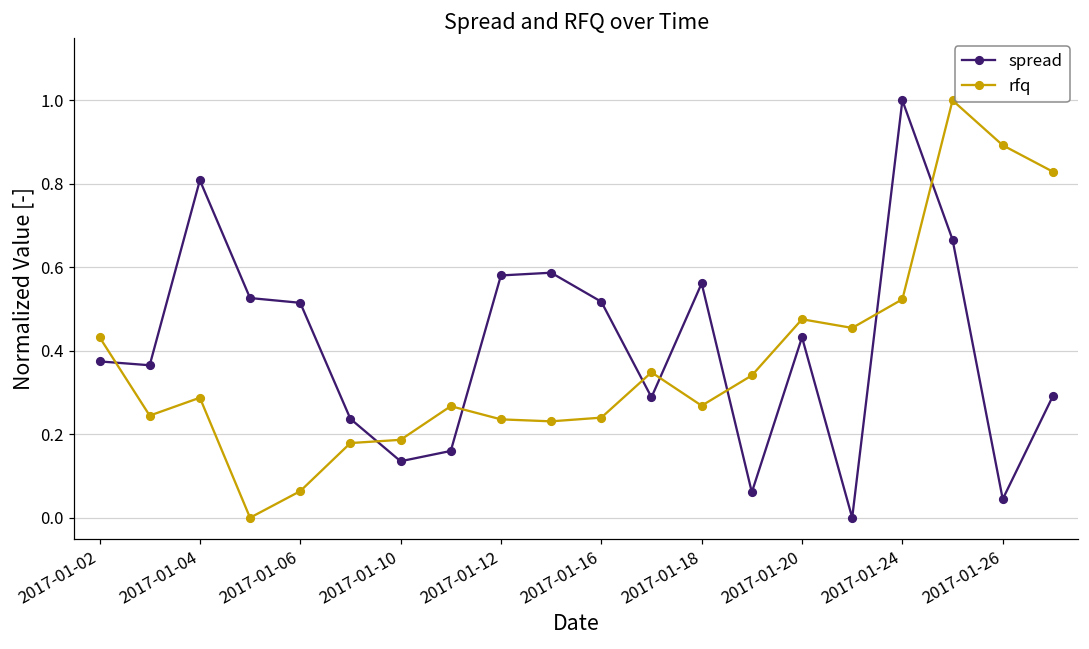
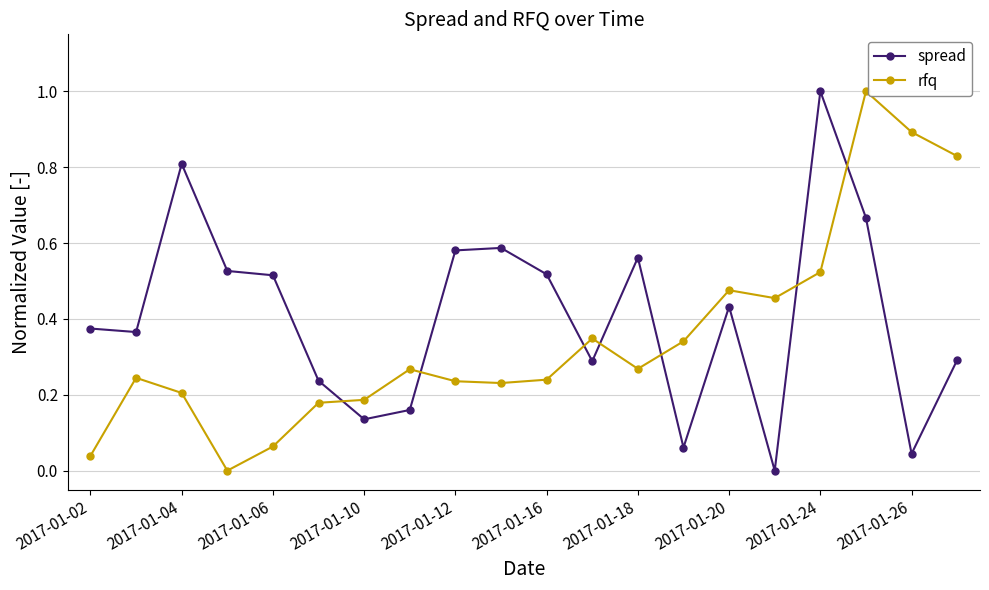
rfq, 2017-01-02: 0.43 -> 0.04
rfq, 2017-01-04: 0.29 -> 0.20
